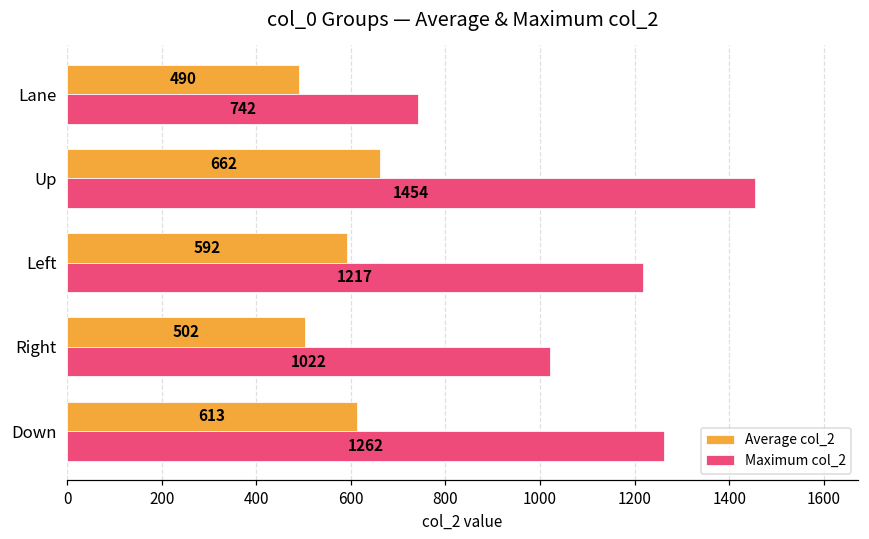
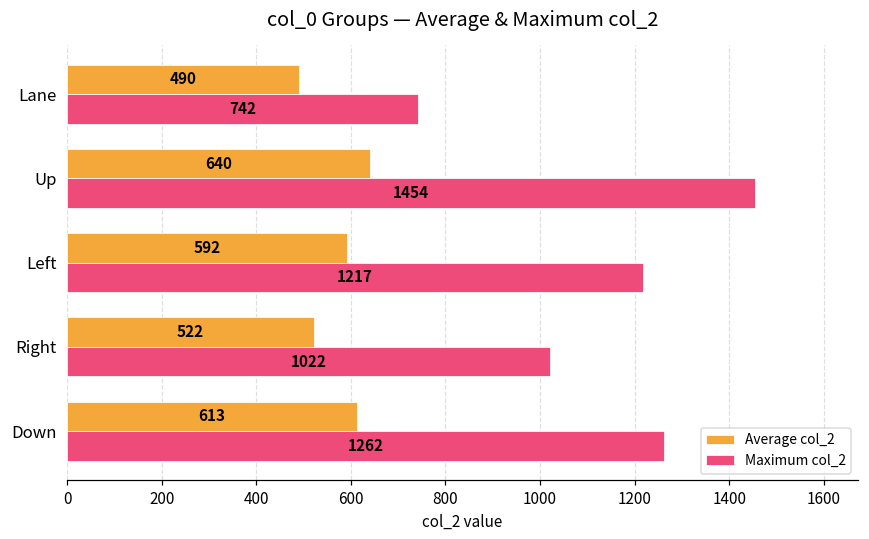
Average col_2, Up: 662 -> 640
Average col_2, Right: 502 -> 522
